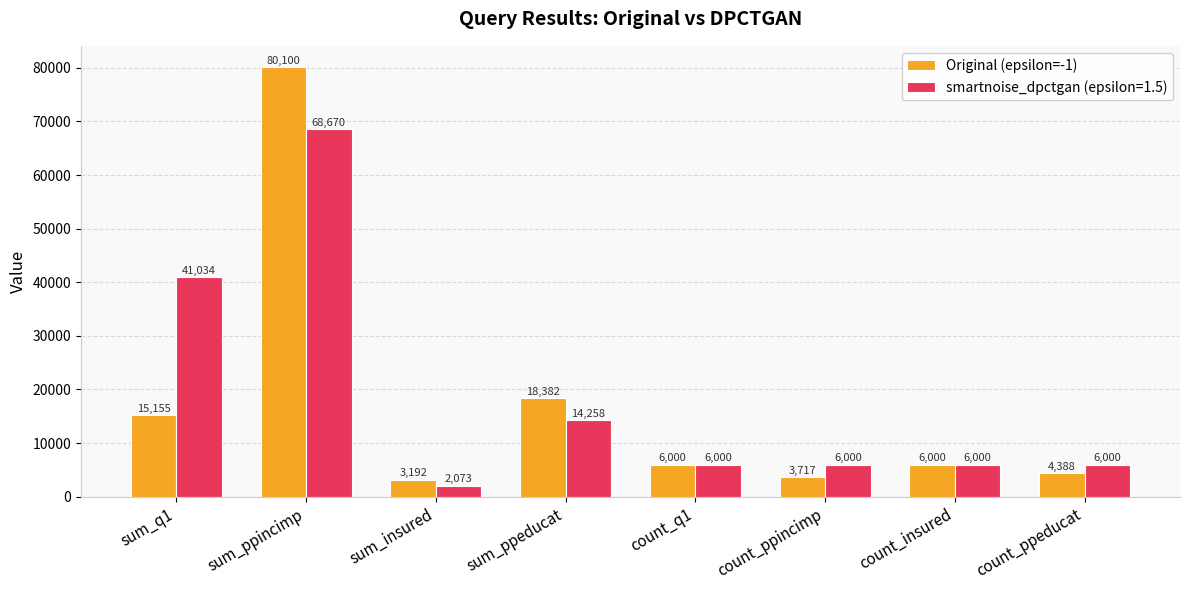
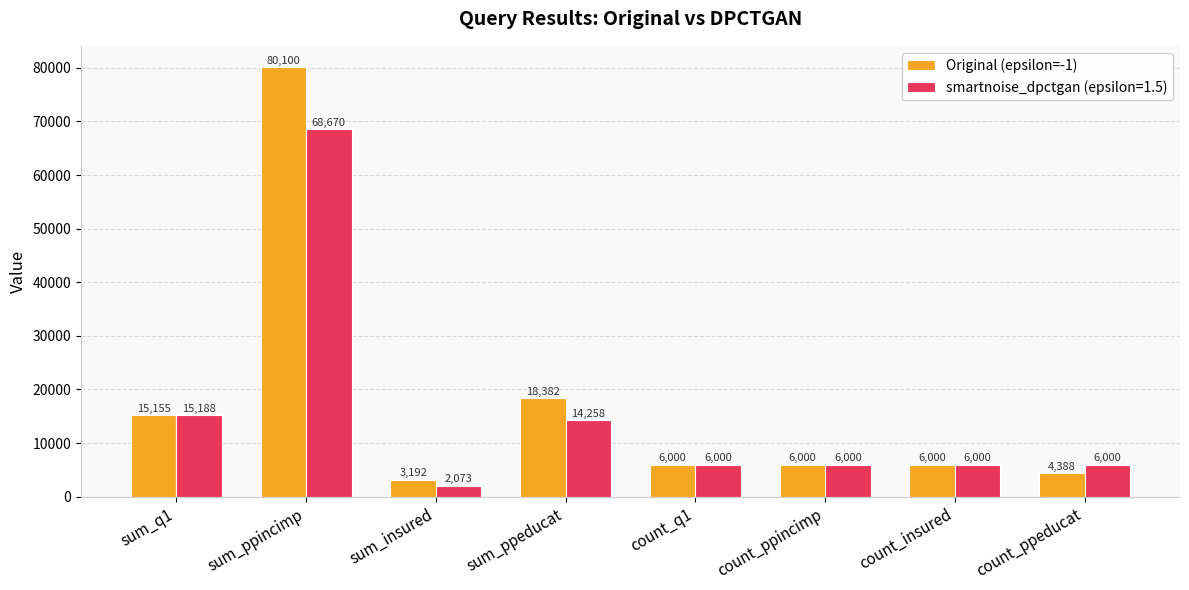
smartnoise_dpctgan (epsilon=1.5), sum_q1: 41,034 -> 15,188
Original (epsilon=-1), count_ppincimp: 3,717 -> 6,000
